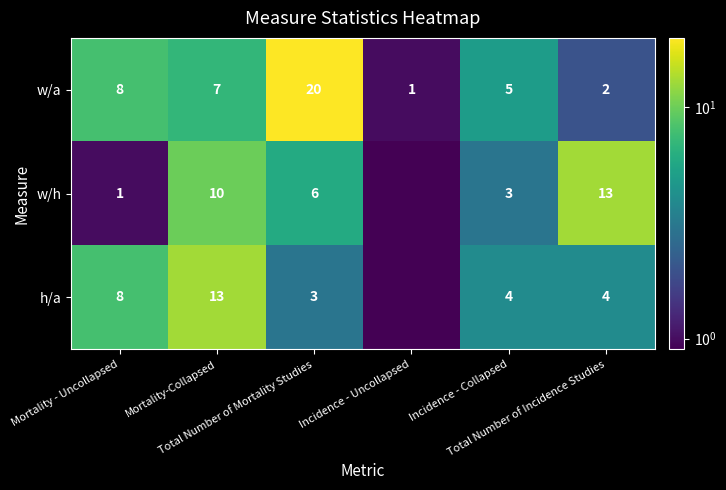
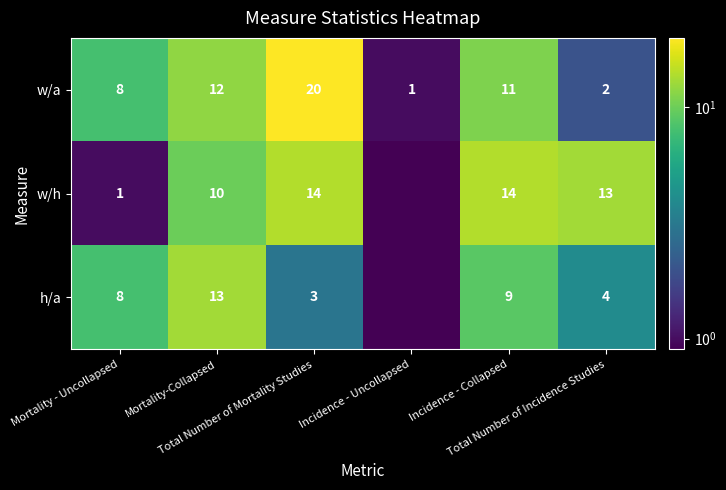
w/a, Mortality-Collapsed: 7 -> 12
w/a, Incidence - Collapsed: 5 -> 11
w/h, Total Number of Mortality Studies: 6 -> 14
w/h, Incidence - Collapsed: 3 -> 14
h/a, Incidence - Collapsed: 4 -> 9
